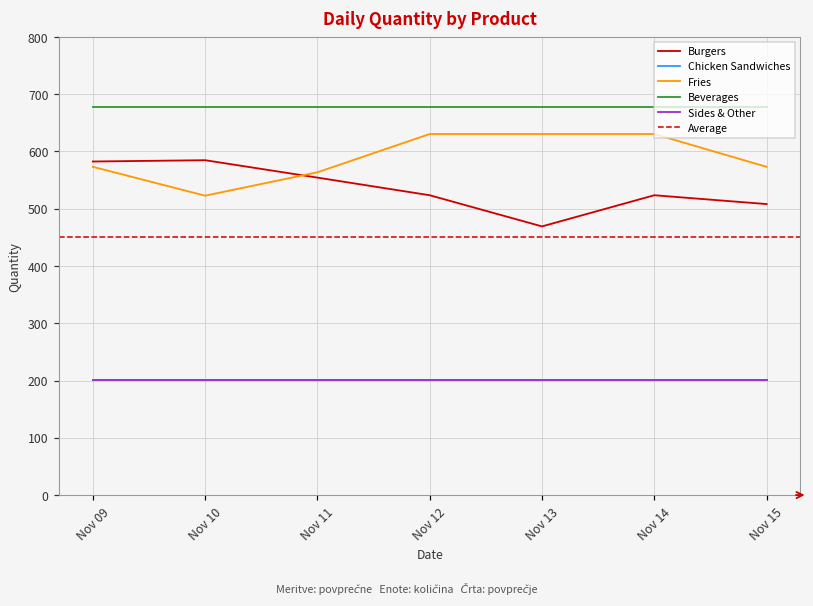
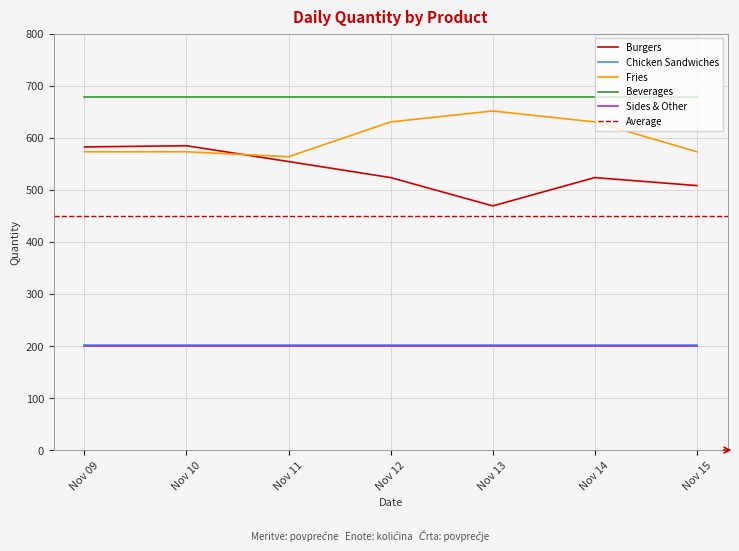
Fries, Nov 10: 520 -> 570
Fries, Nov 13: 630 -> 650
